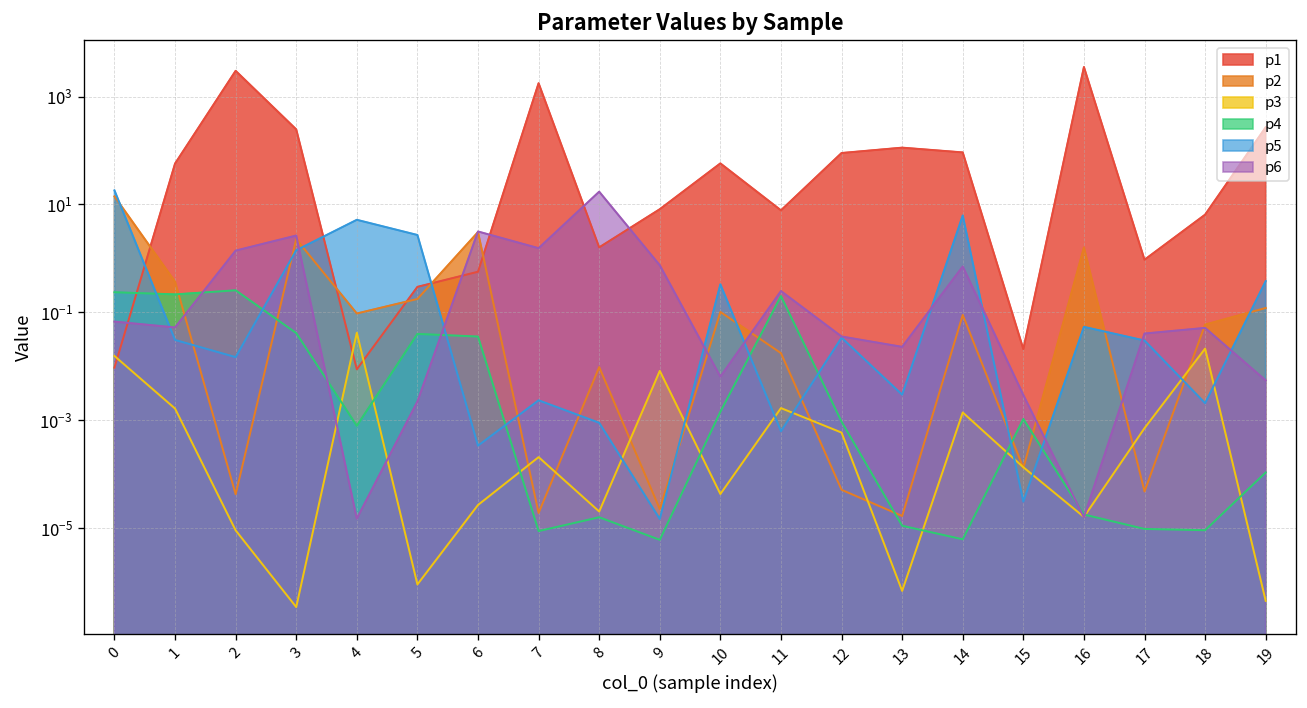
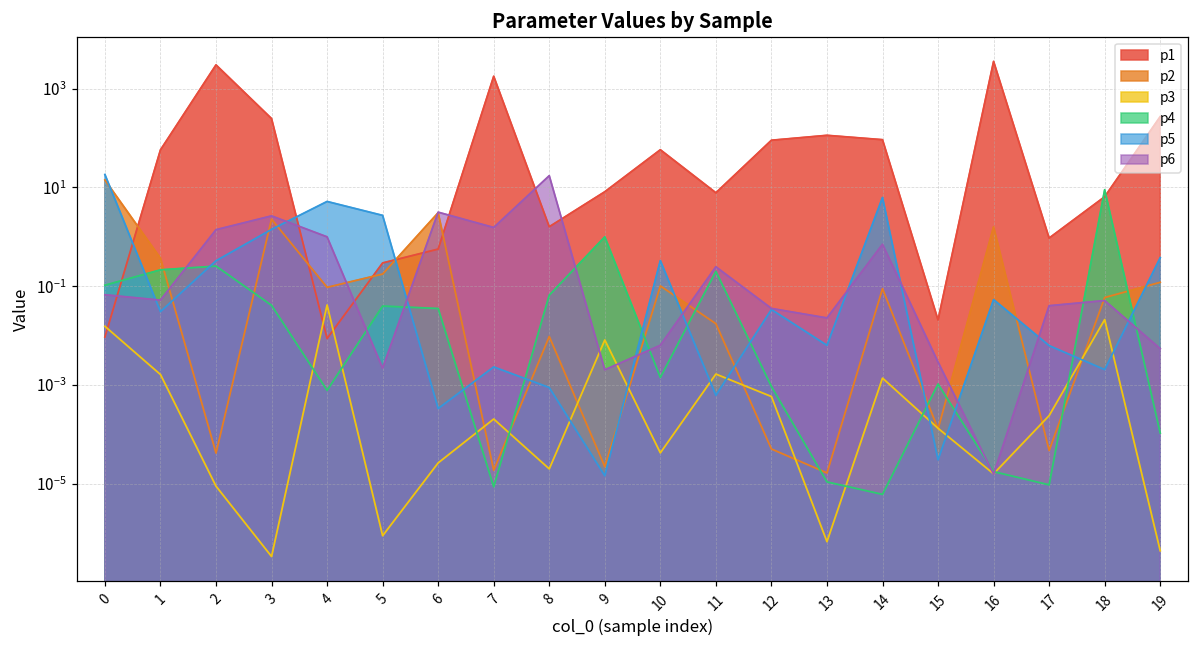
p4, 0: 0.2 -> 0.10
p5, 2: 0.015 -> 0.3
p6, 4: 0 -> 1
p4, 8: 0.000016 -> 0.07
p4, 9: 0 -> 1
p6, 9: 0.7 -> 0.002
p5, 13: 0.003 -> 0.006
p3, 17: 0.0007 -> 0.0002
p5, 17: 0.03 -> 0.006
p4, 18: 0 -> 9
